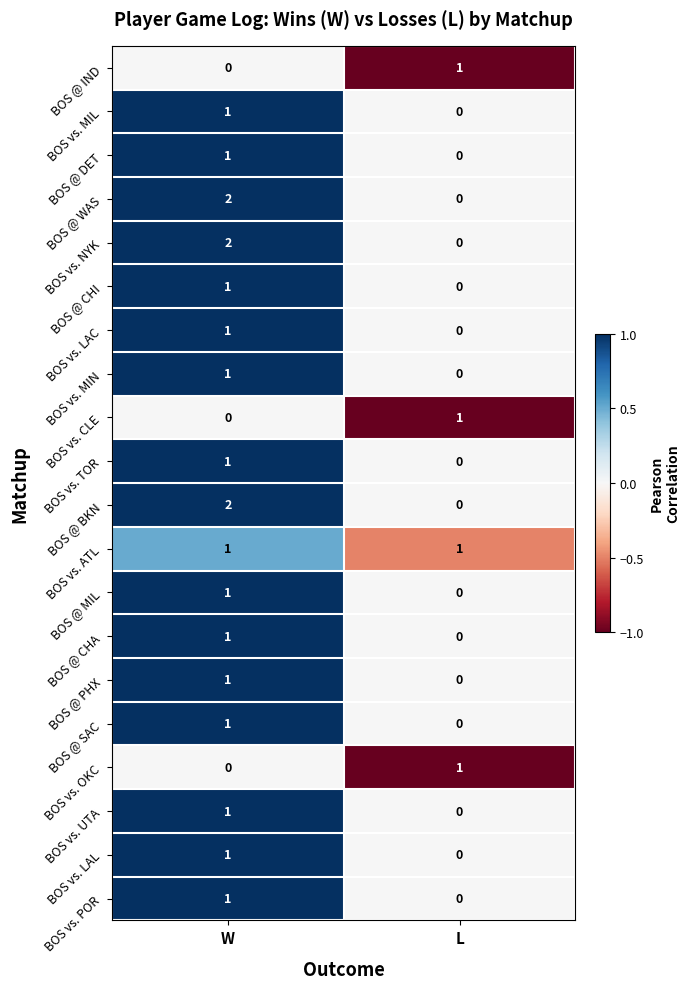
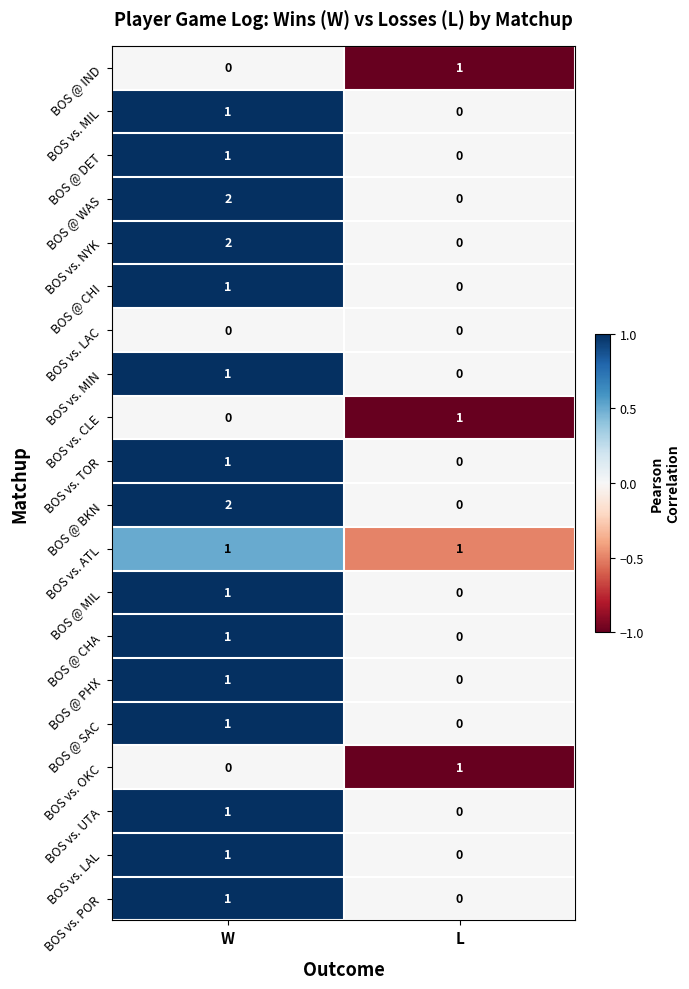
BOS vs. LAC, W: 1 -> 0
